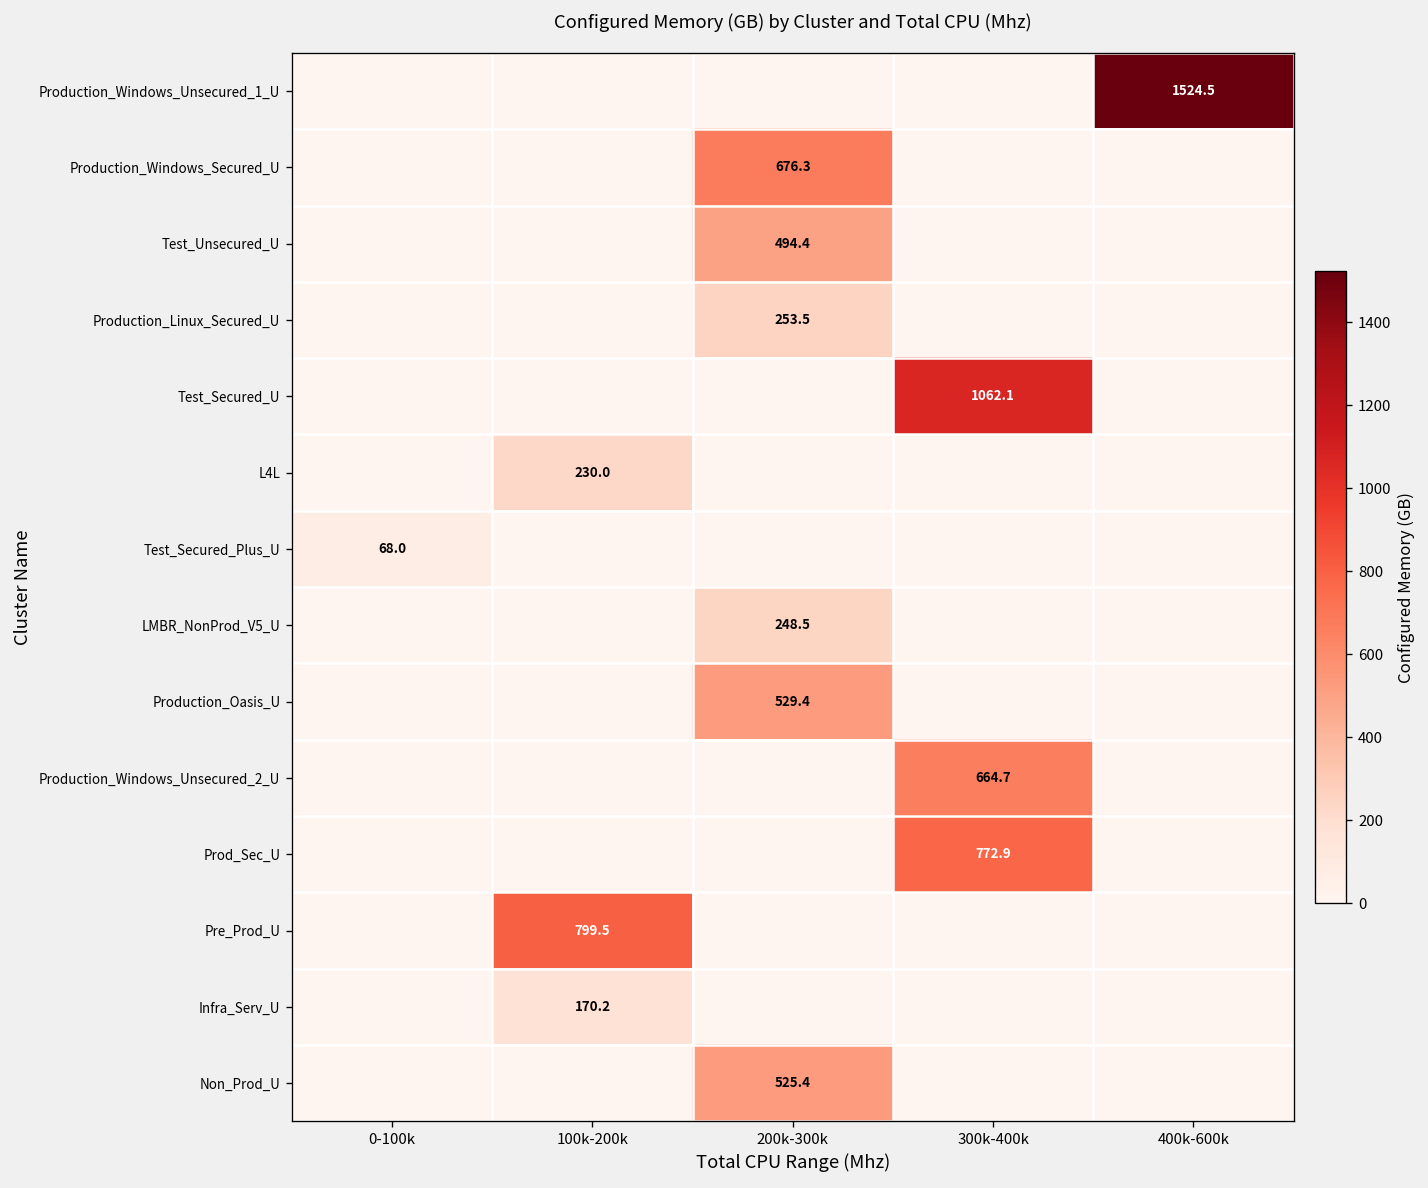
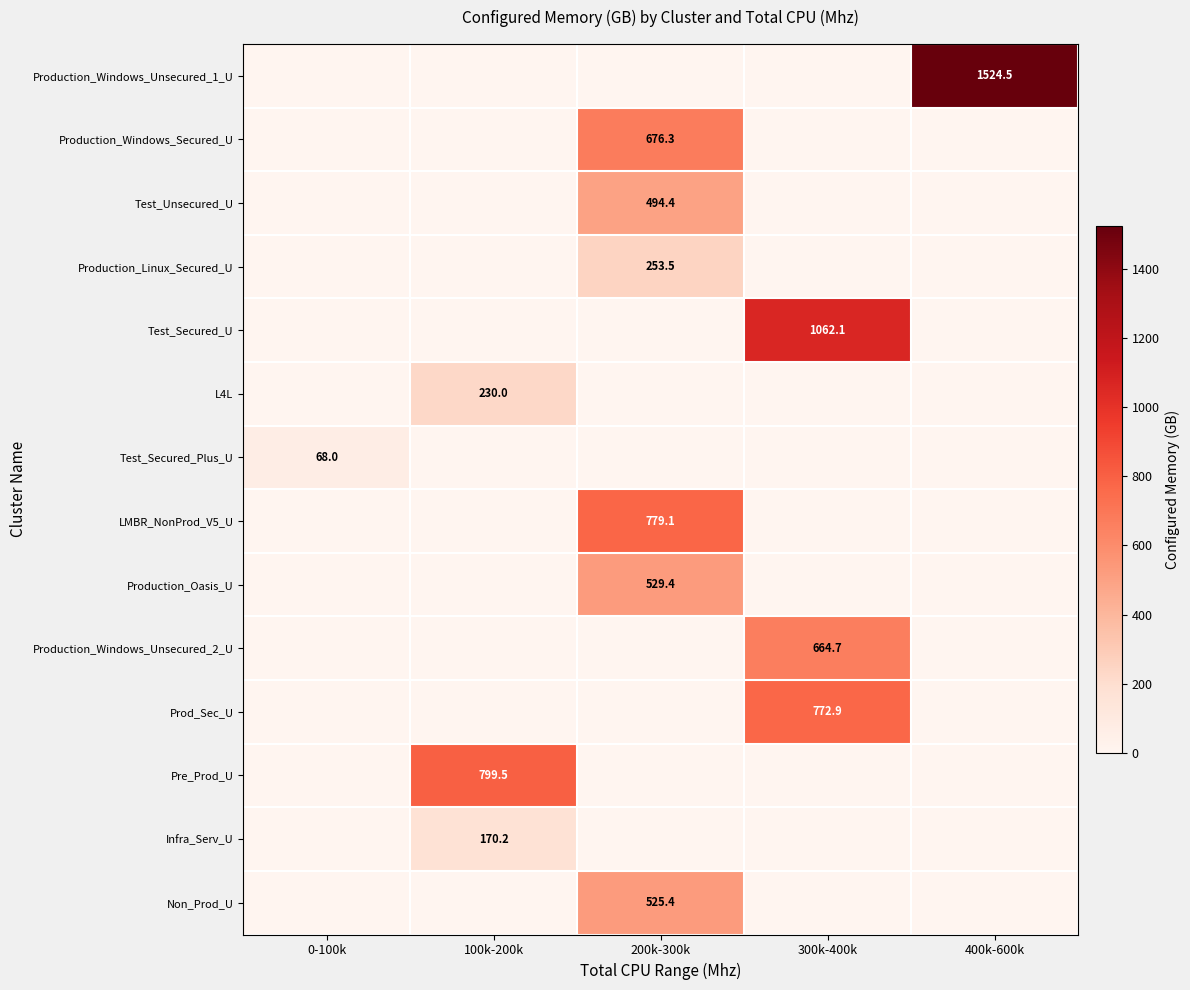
LMBR_NonProd_V5_U, 200k-300k: 248.5 -> 779.1
